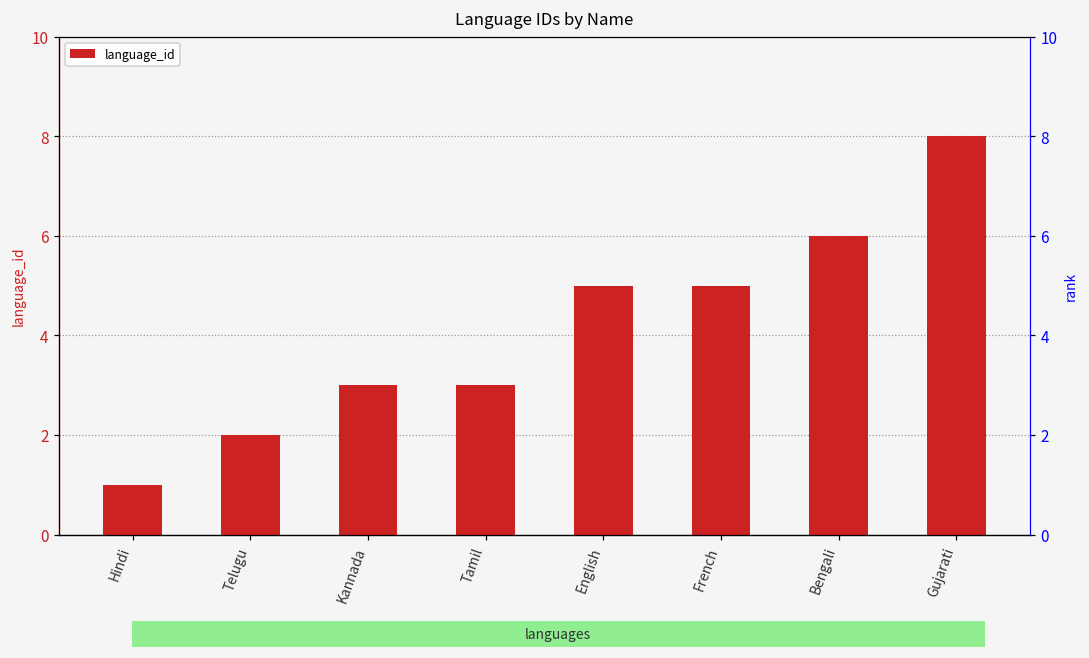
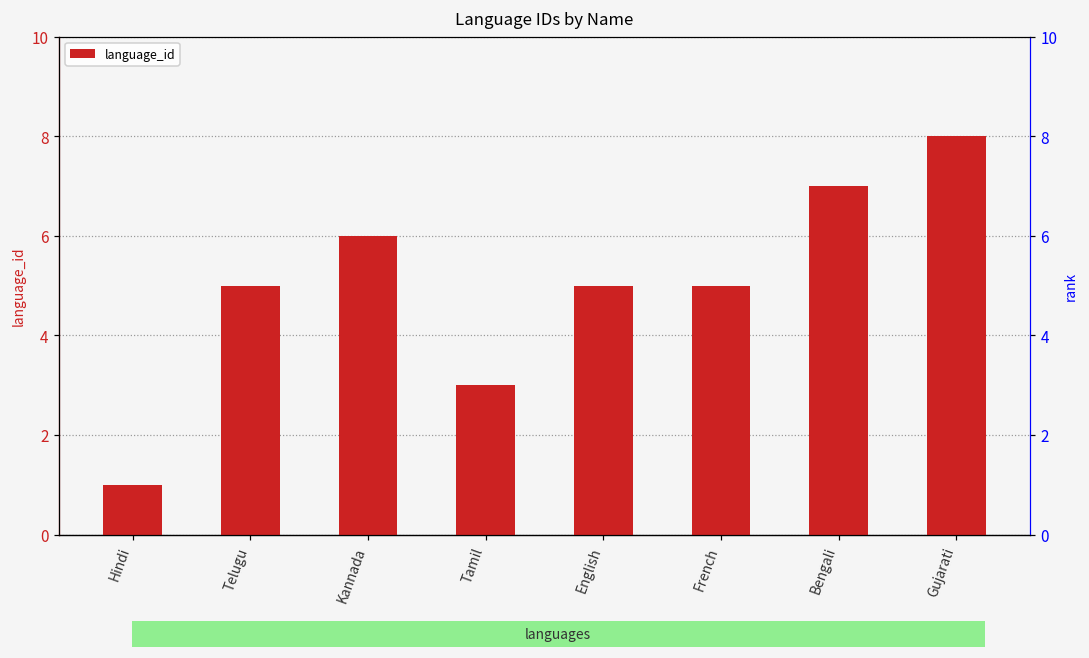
Telugu: 2 -> 5
Kannada: 3 -> 6
Bengali: 6 -> 7
